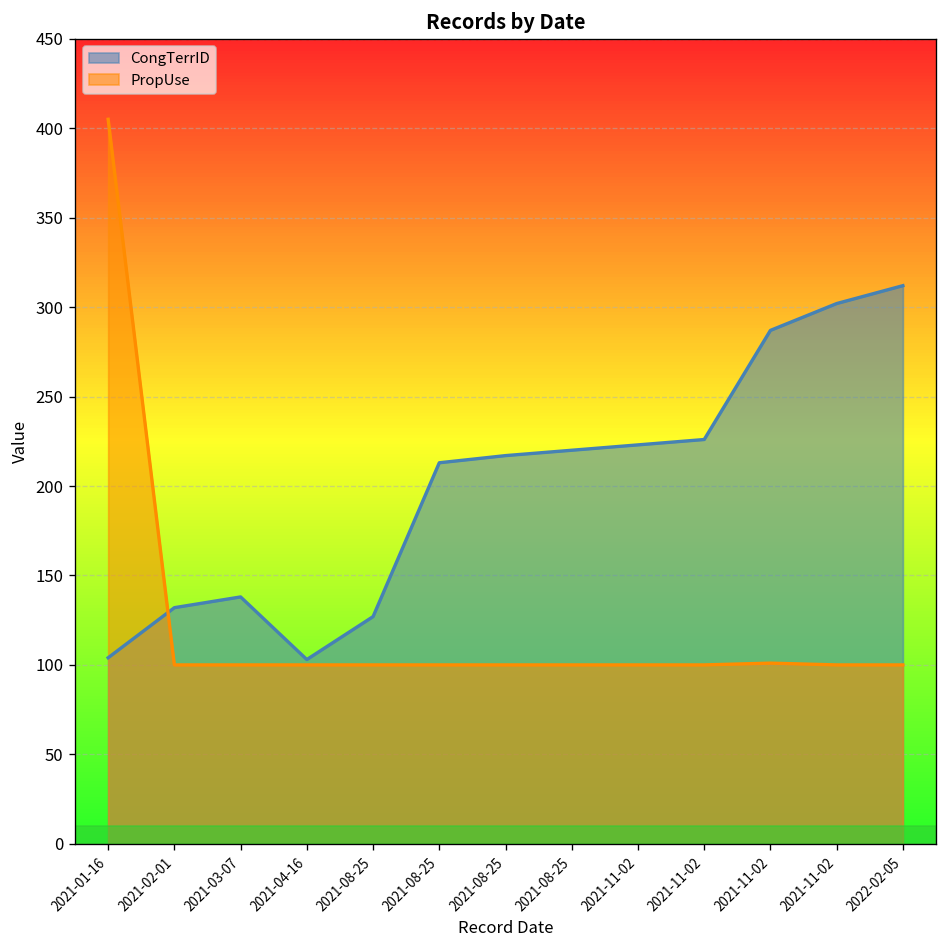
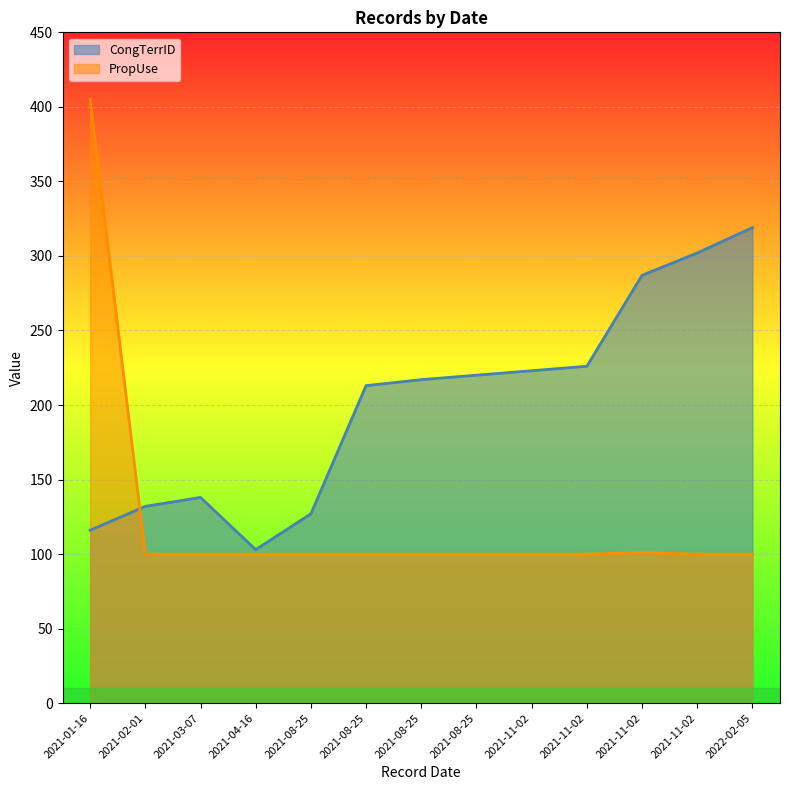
CongTerrID, 2021-01-16: 104 -> 116
CongTerrID, 2022-02-05: 312 -> 319
